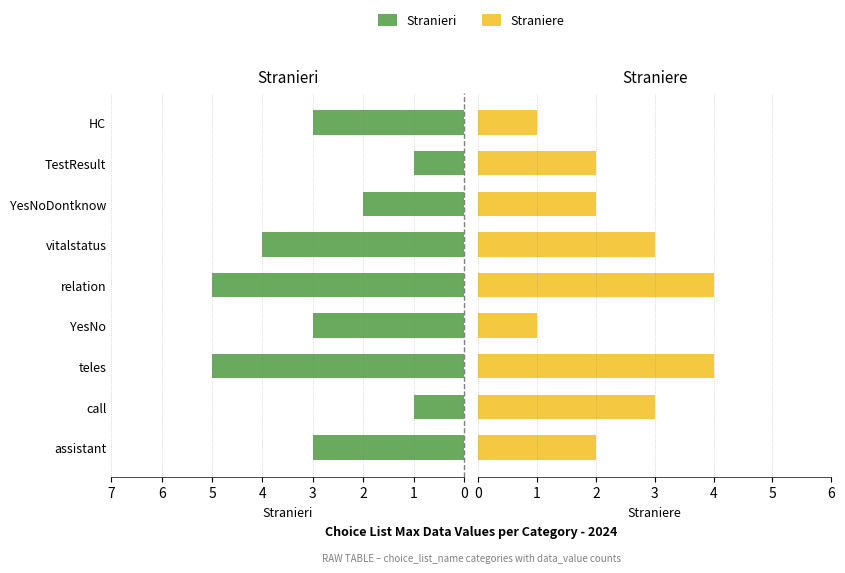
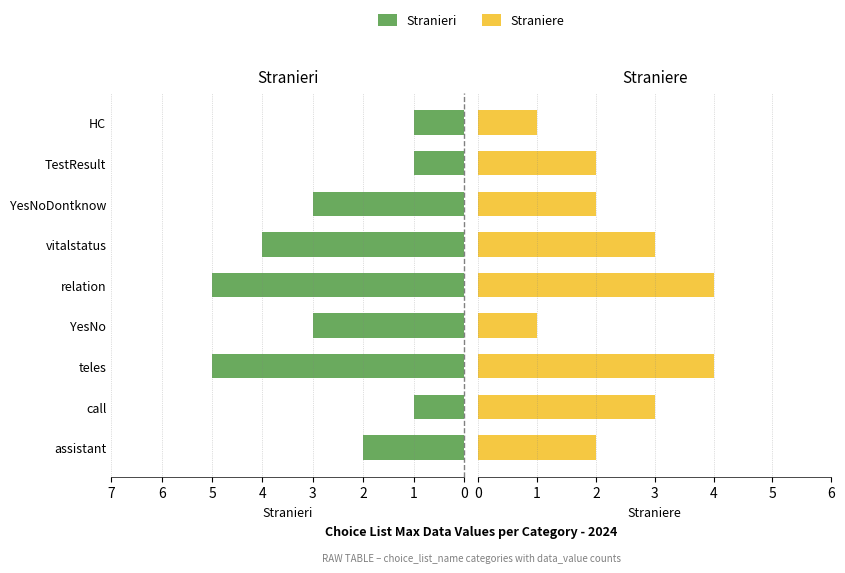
Stranieri, HC: 3 -> 1
Stranieri, YesNoDontknow: 2 -> 3
Stranieri, assistant: 3 -> 2
